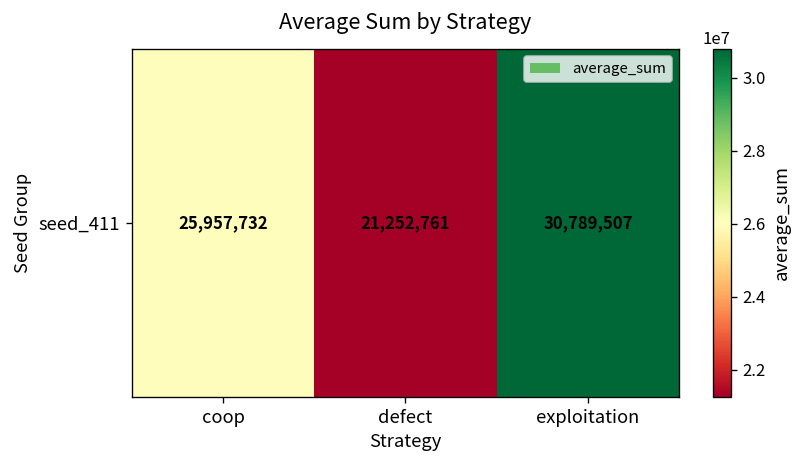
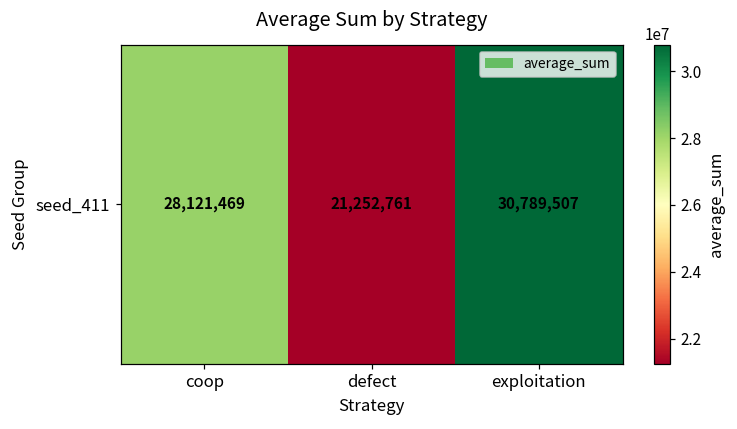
seed_411, coop: 25,957,732 -> 28,121,469
